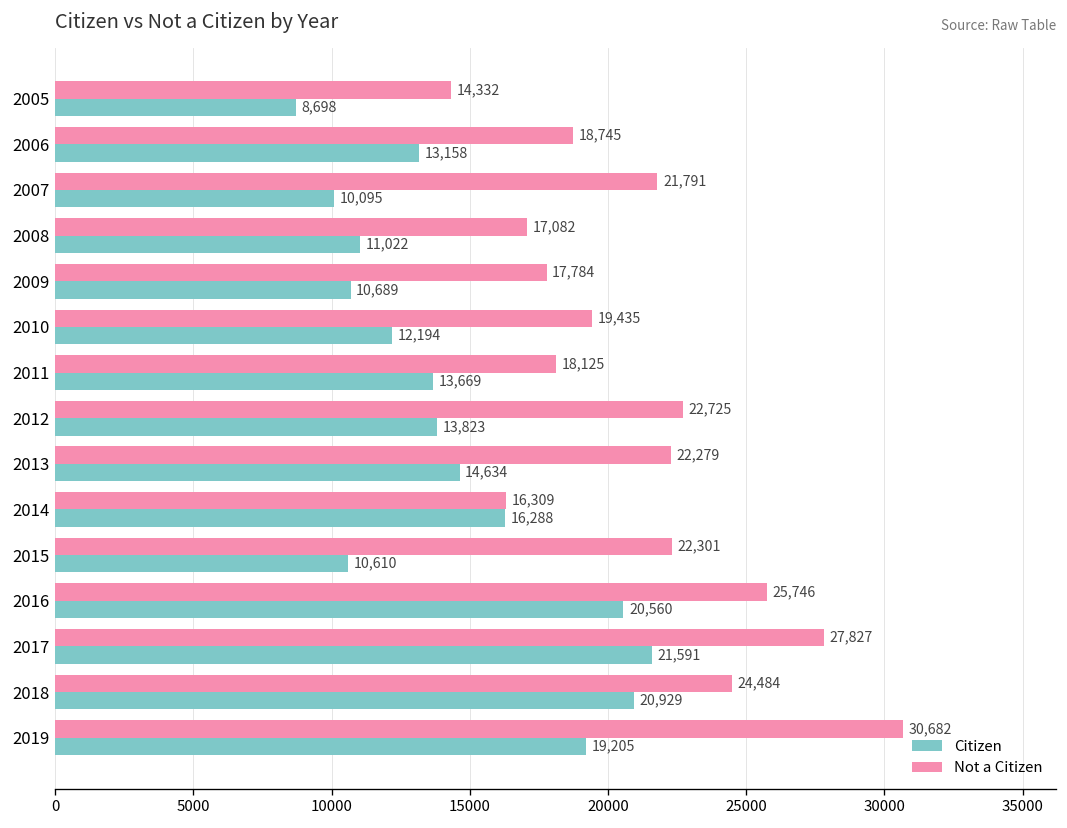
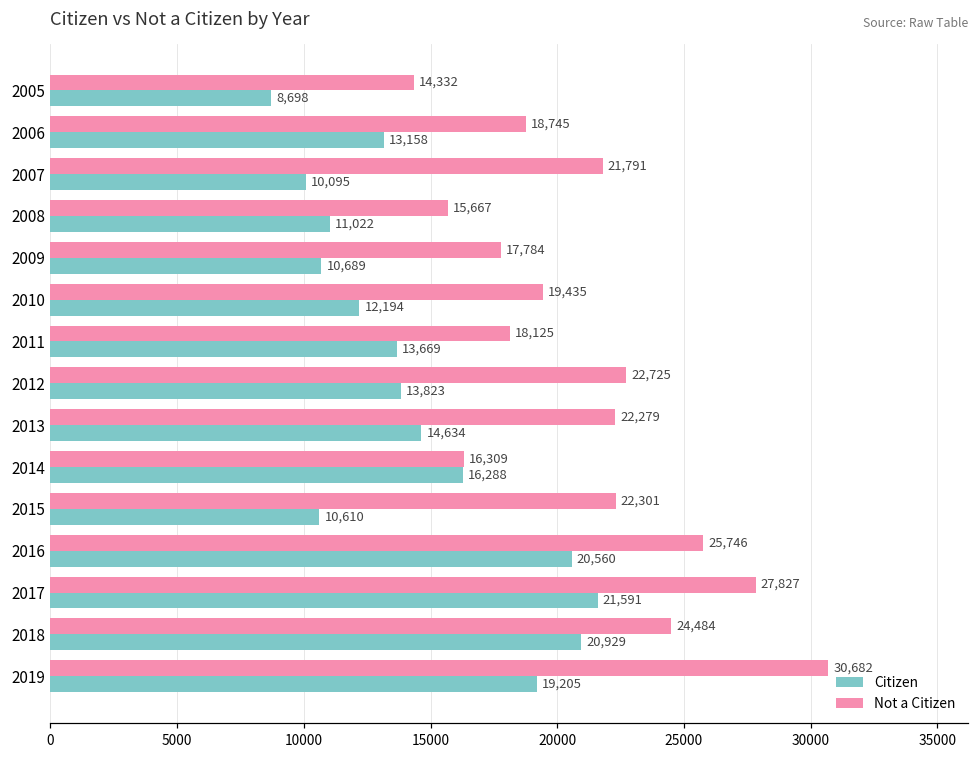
Not a Citizen, 2008: 17,082 -> 15,667
